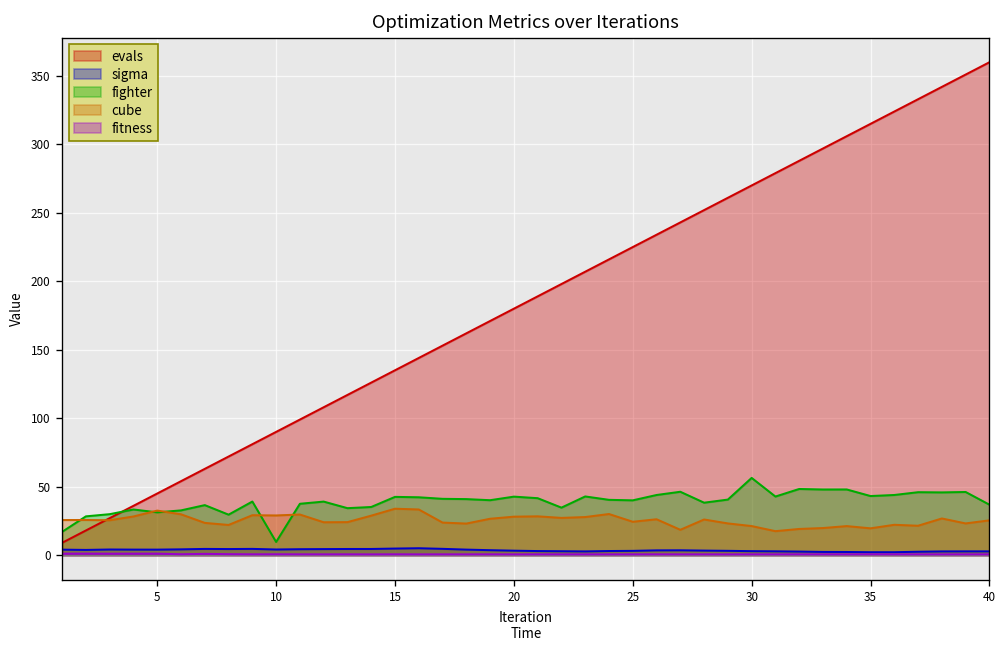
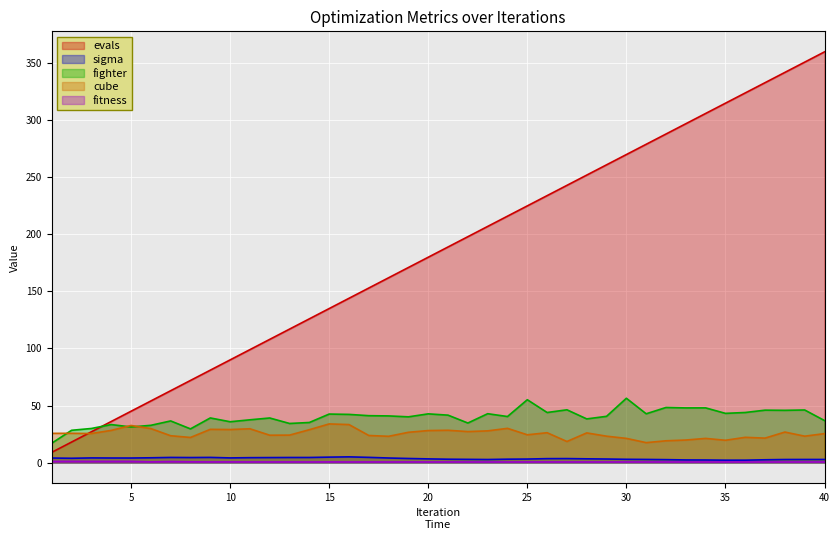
fighter, 10: 10 -> 36
fighter, 25: 40 -> 55
